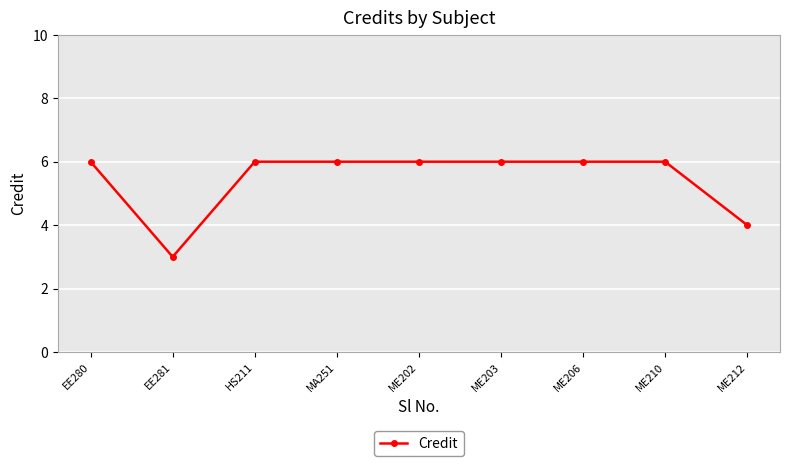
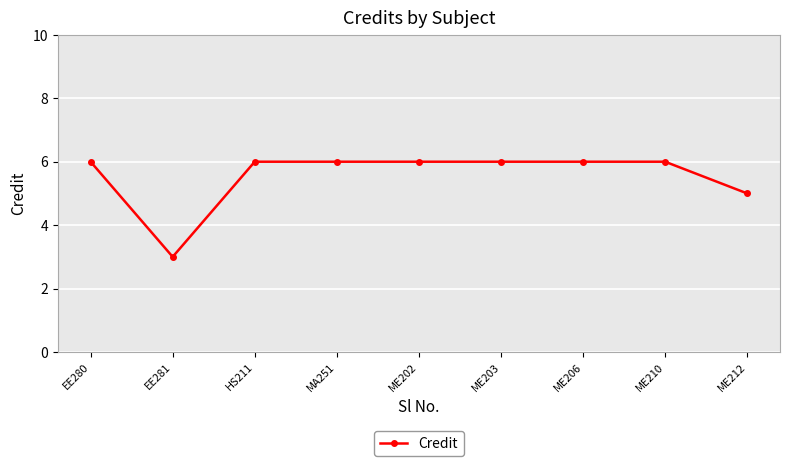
ME212: 4 -> 5
